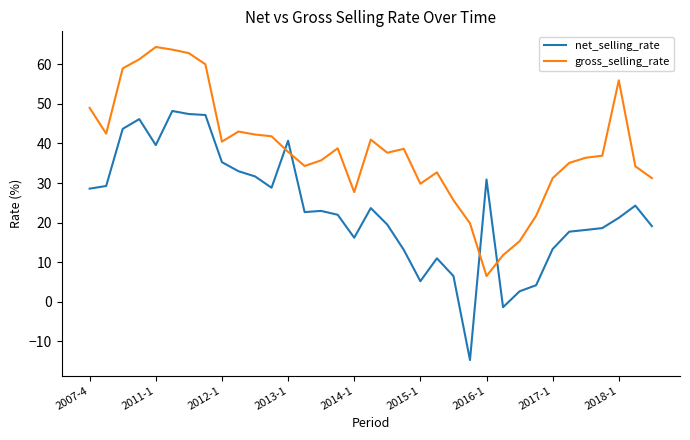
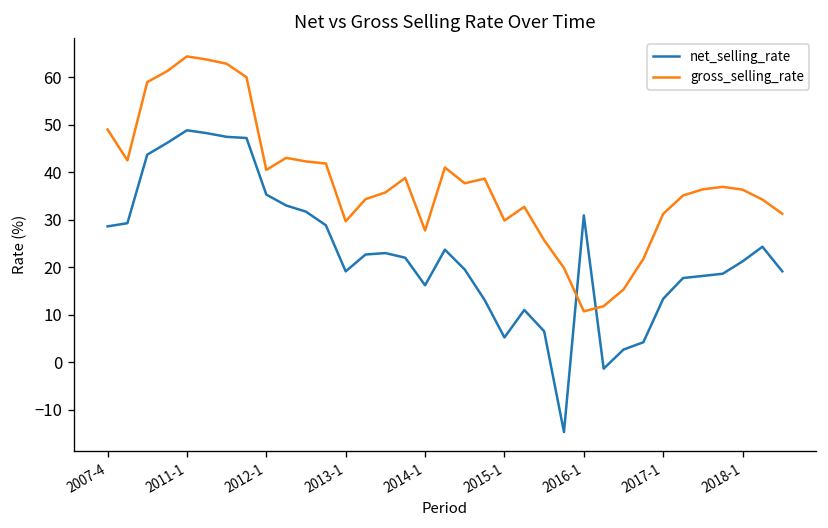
net_selling_rate, 2011-1: 40 -> 49
net_selling_rate, 2013-1: 41 -> 19
gross_selling_rate, 2013-1: 38 -> 30
gross_selling_rate, 2016-1: 7 -> 11
gross_selling_rate, 2018-1: 56 -> 36
